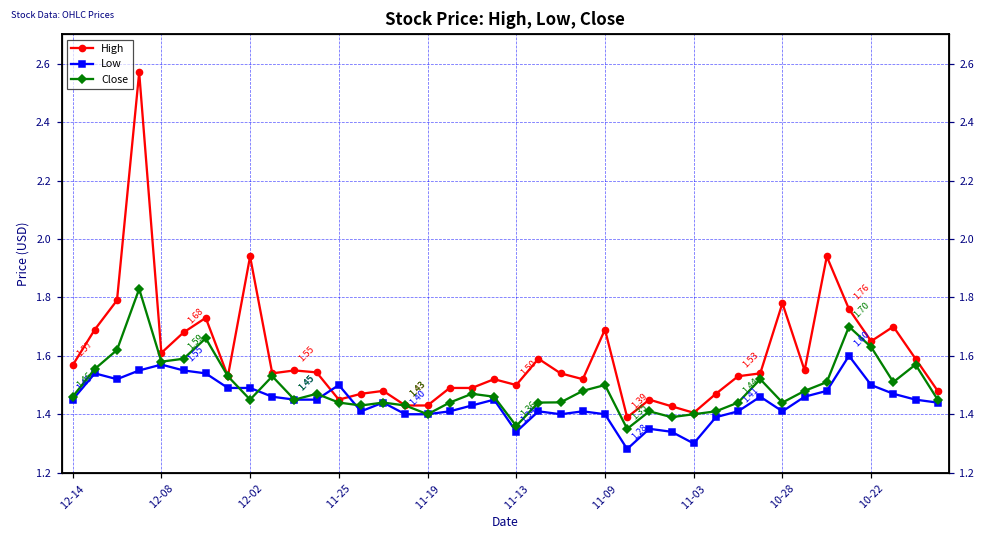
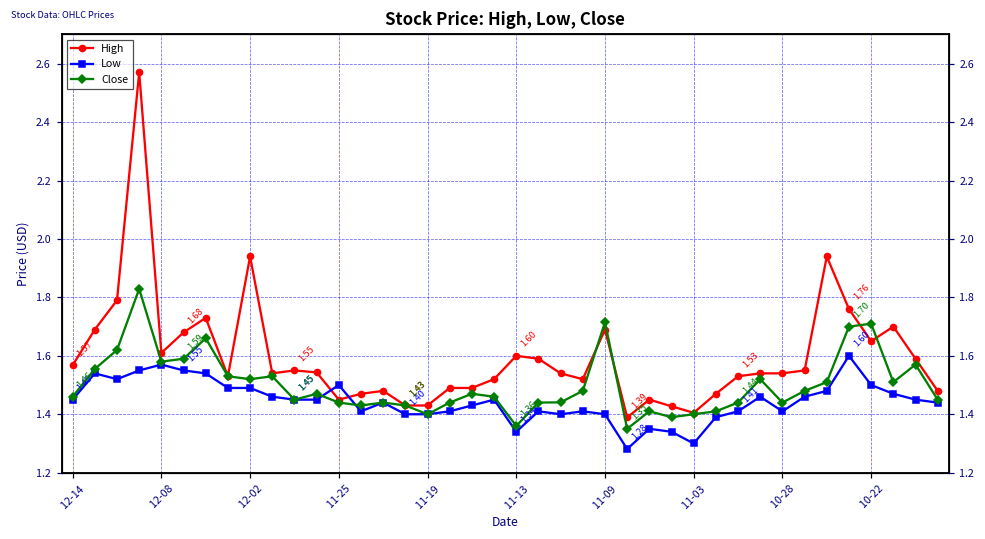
Close, 12-02: 1.45 -> 1.52
High, 11-13: 1.50 -> 1.60
Close, 11-09: 1.50 -> 1.72
High, 10-28: 1.78 -> 1.54
Close, 10-22: 1.63 -> 1.71
